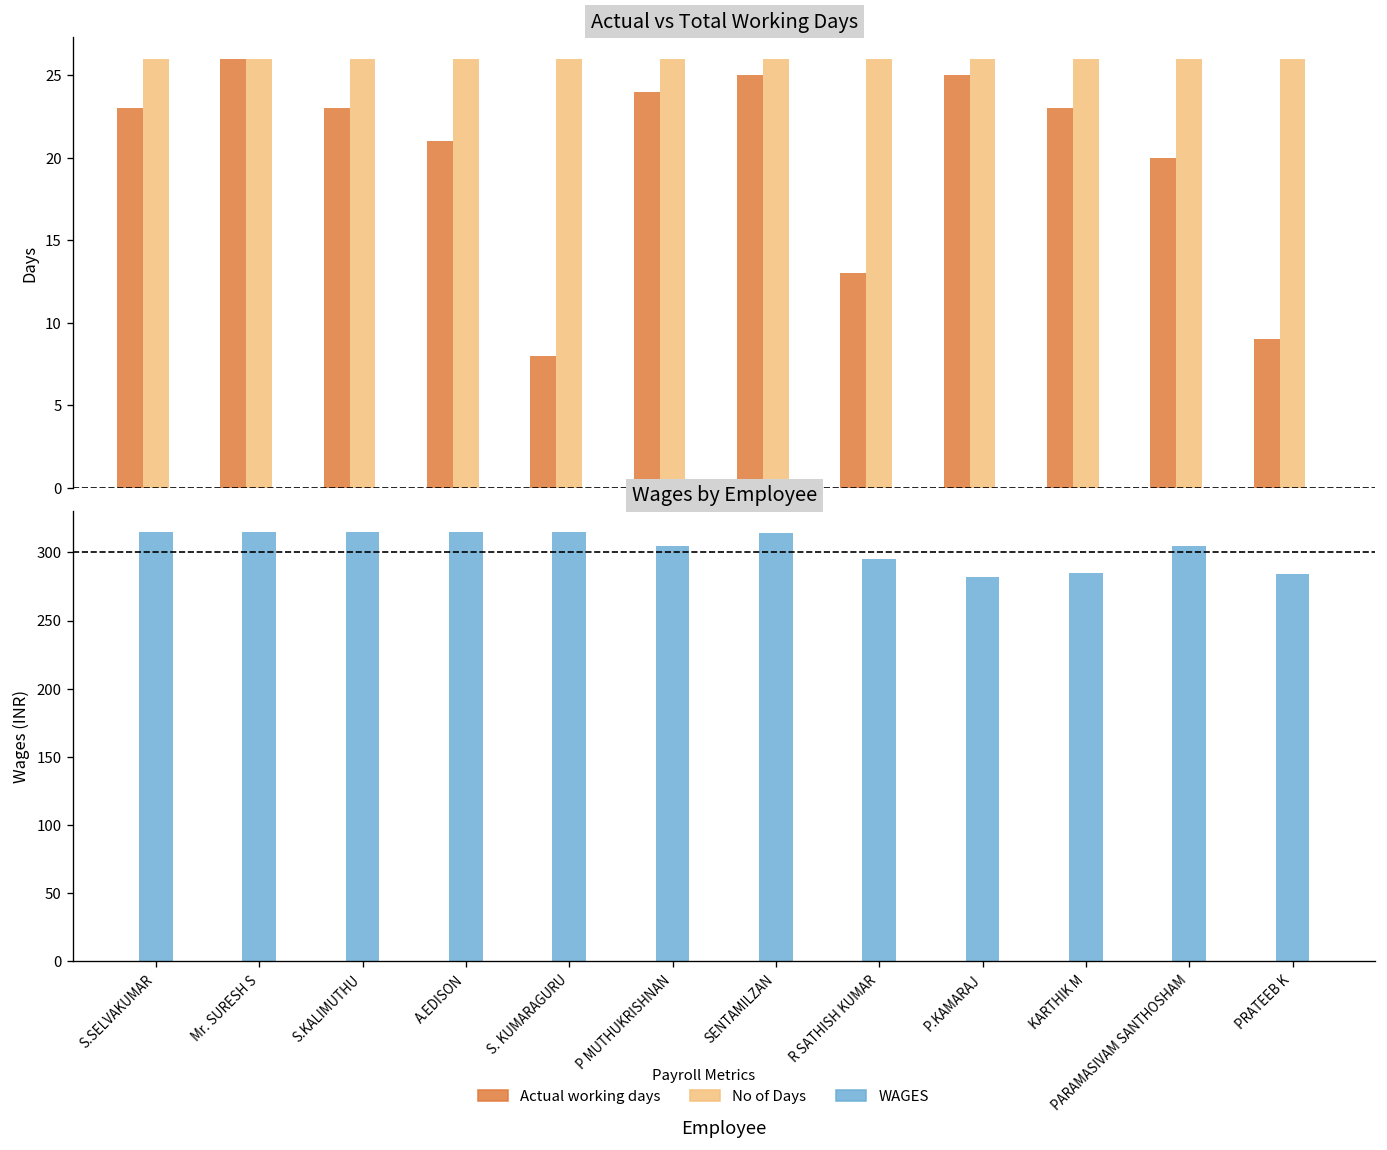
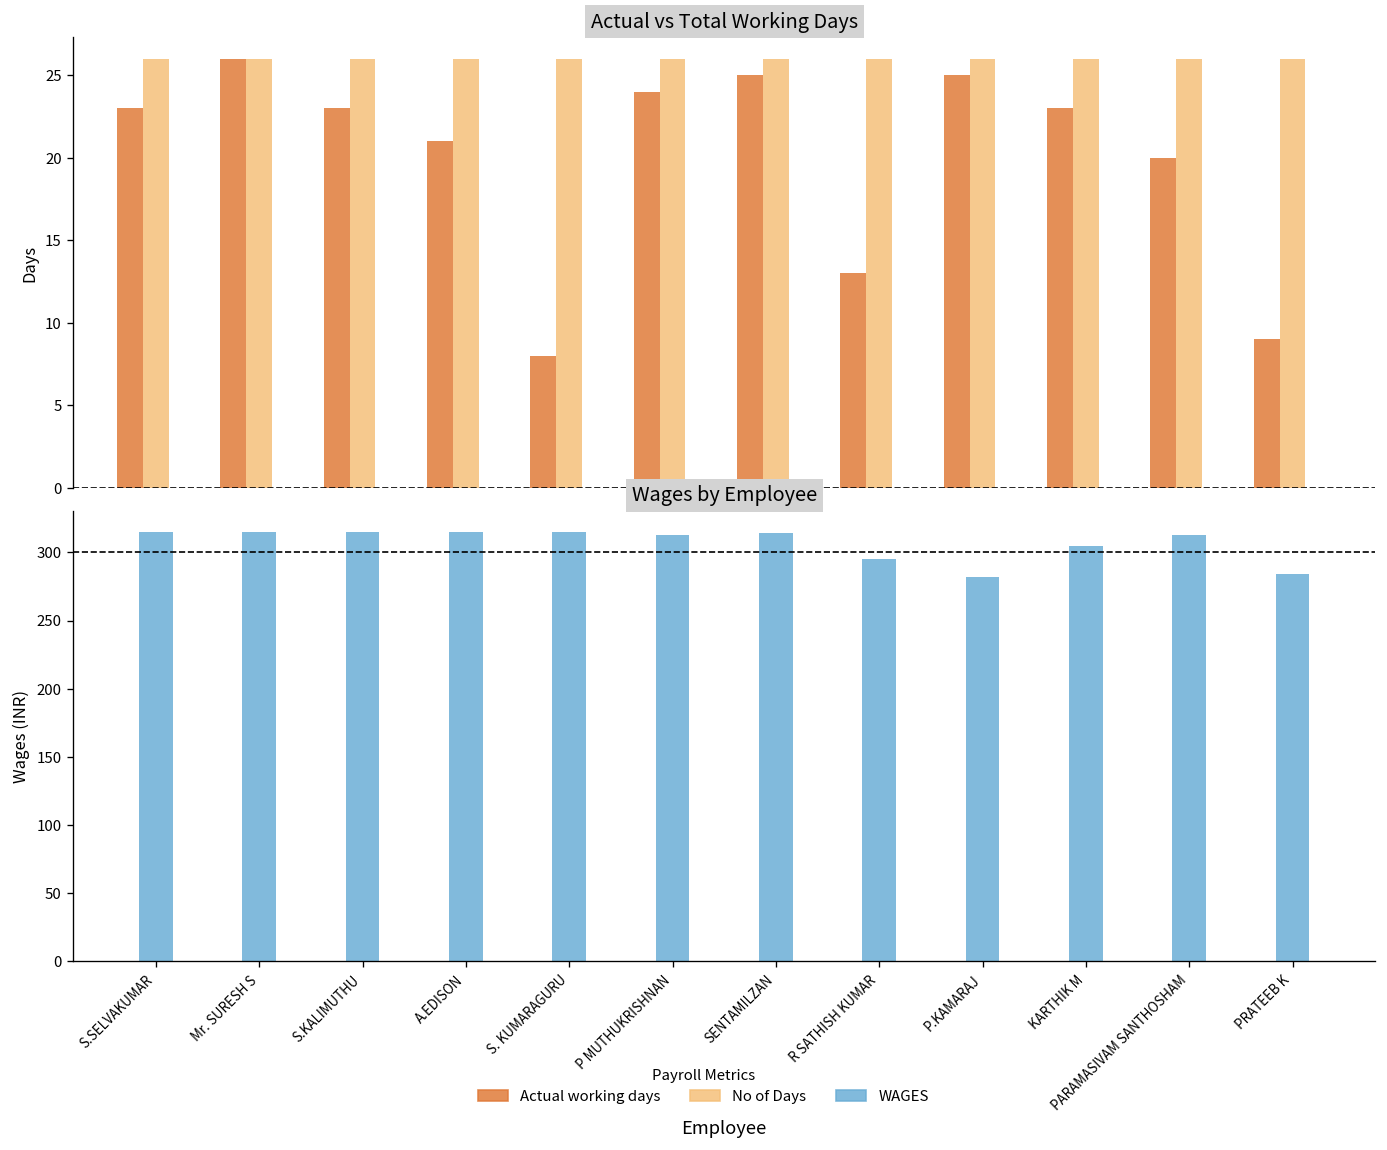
Wages by Employee, P MUTHUKRISHNAN: 305 -> 313
Wages by Employee, KARTHIK M: 285 -> 305
Wages by Employee, PARAMASIVAM SANTHOSHAM: 305 -> 313
